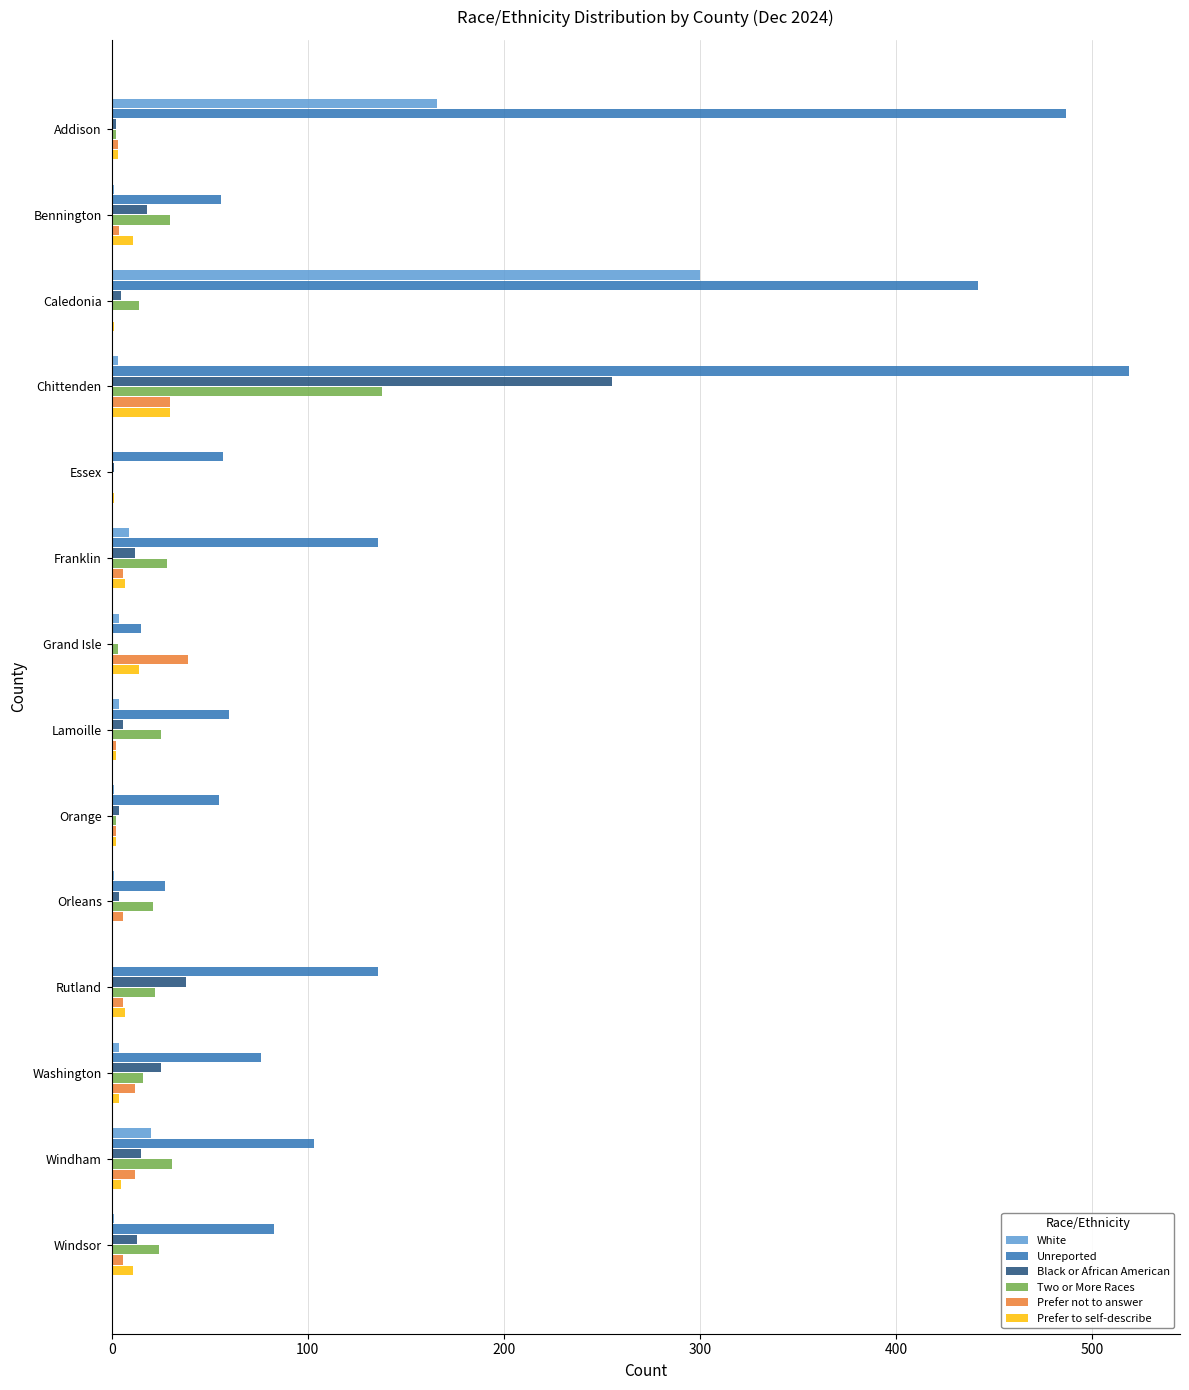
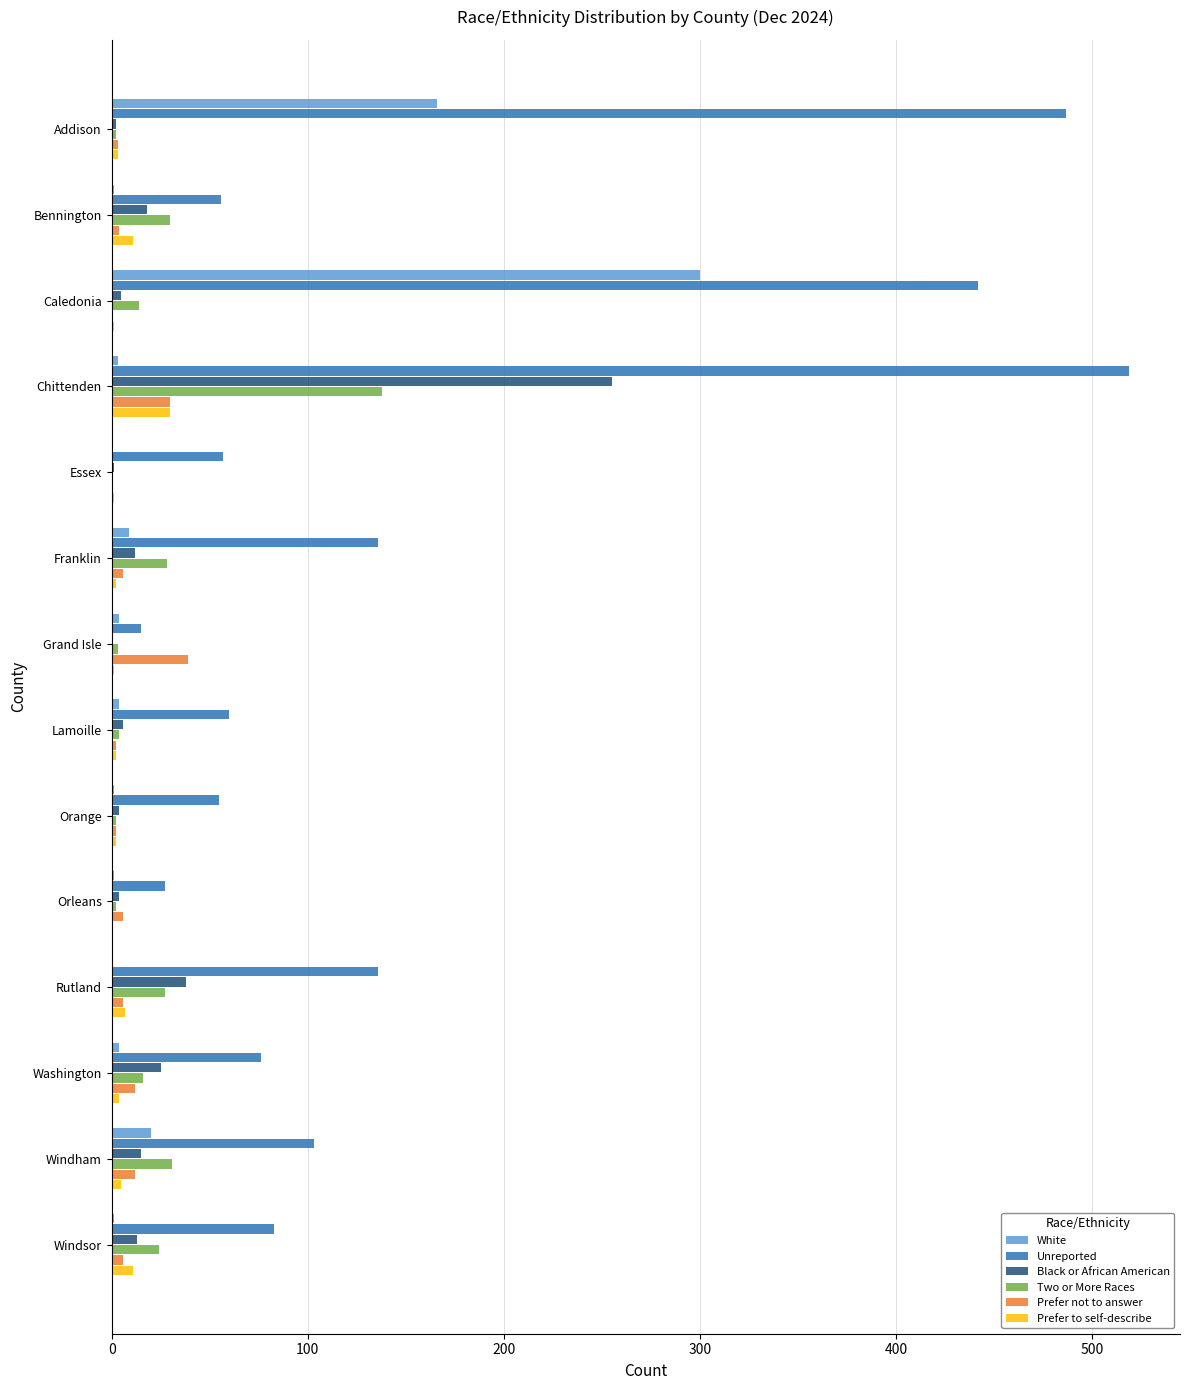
Prefer to self-describe, Franklin: 7 -> 2
Prefer to self-describe, Grand Isle: 14 -> 1
Two or More Races, Lamoille: 25 -> 4
Two or More Races, Orleans: 21 -> 2
Two or More Races, Rutland: 22 -> 27
